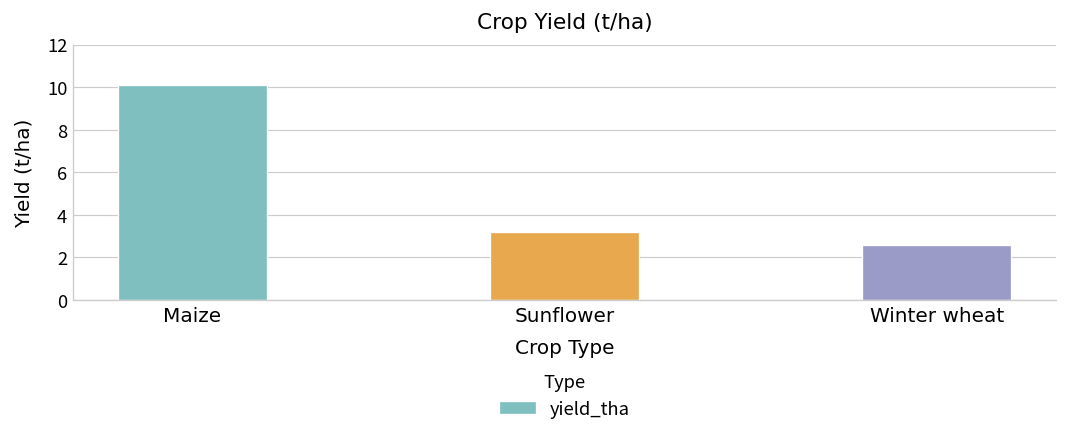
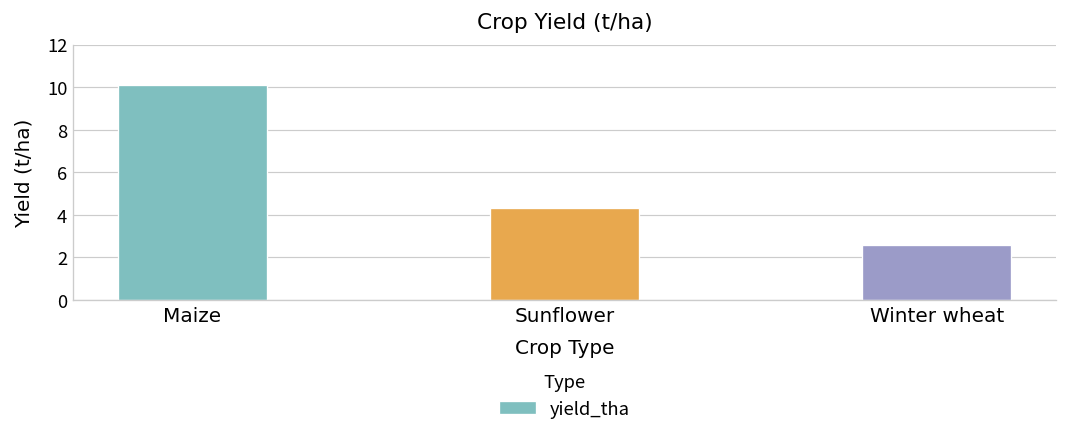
Sunflower: 3.2 -> 4.3
